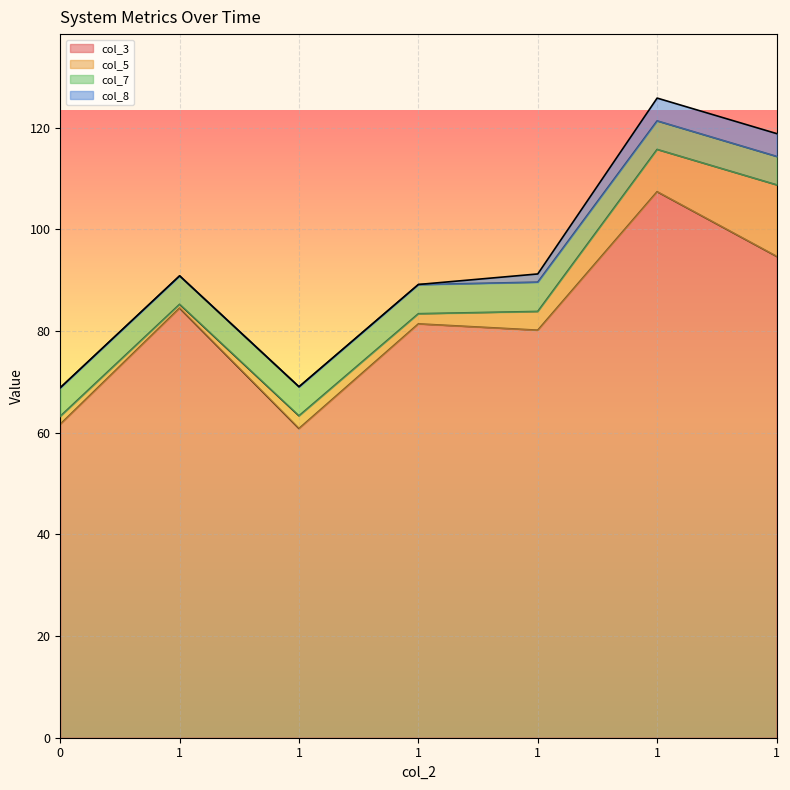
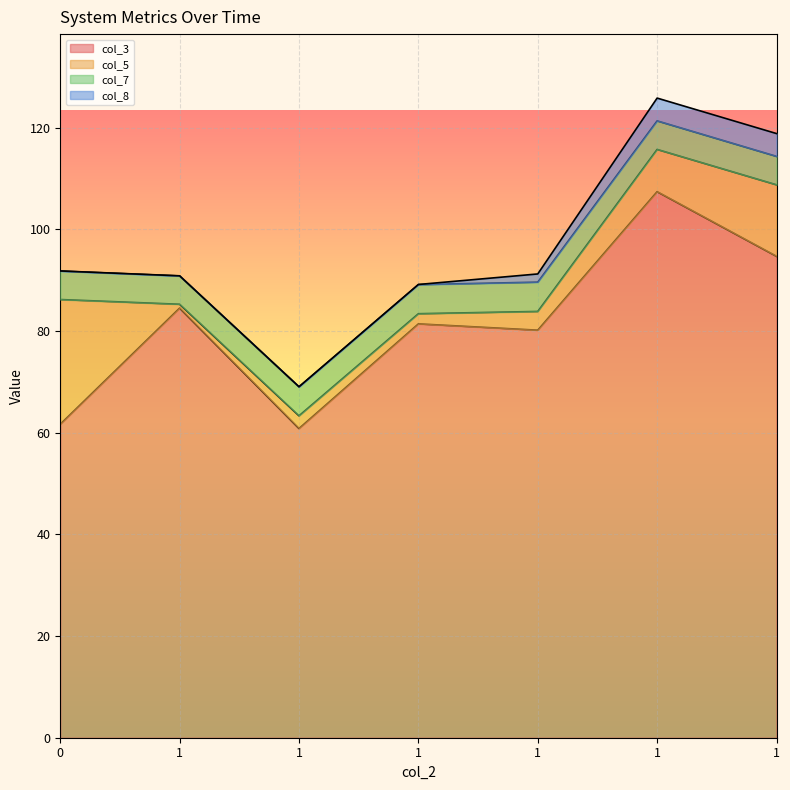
col_5, 0: 2 -> 25
